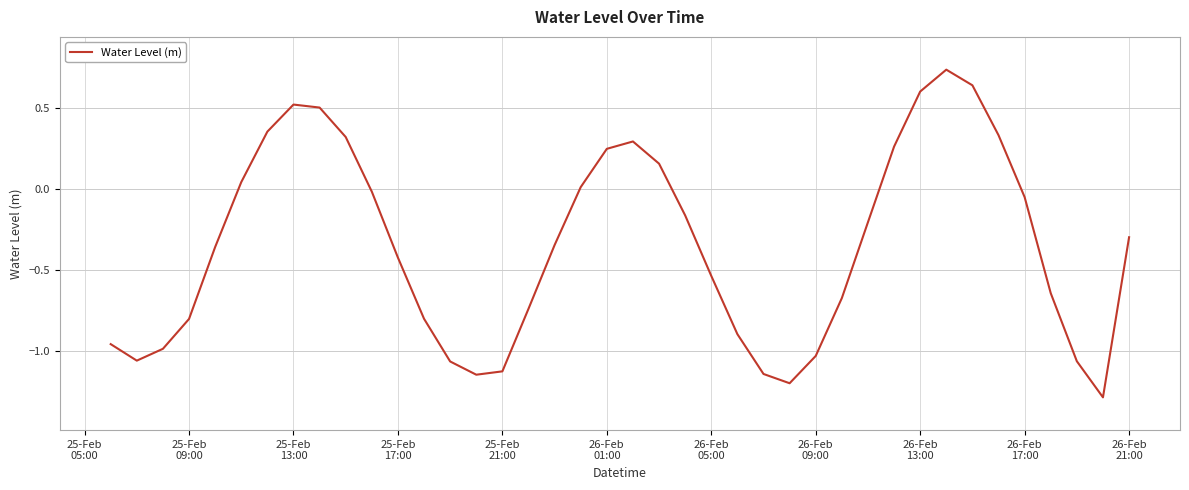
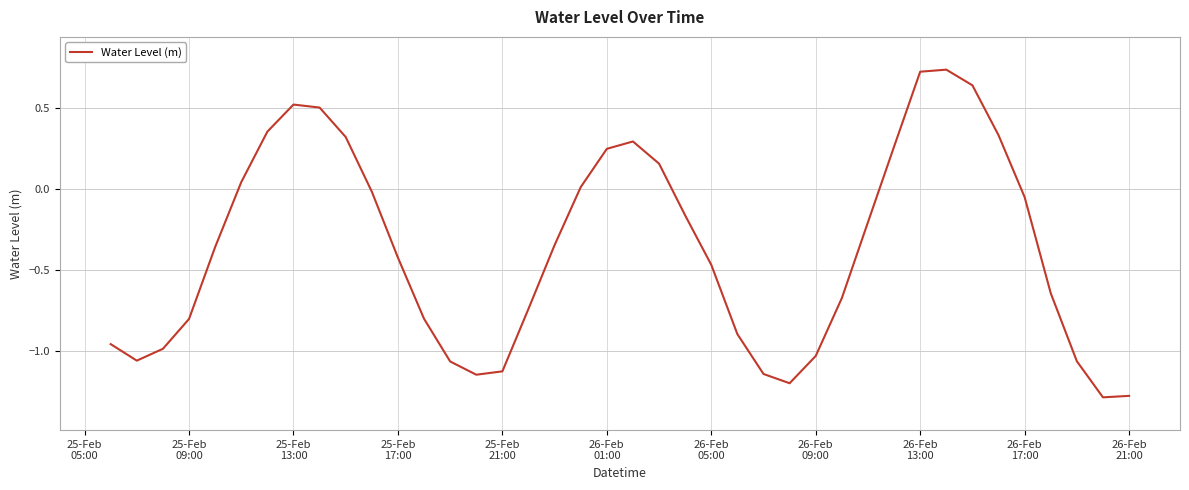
26-Feb 05:00: -0.54 -> -0.47
26-Feb 13:00: 0.60 -> 0.73
26-Feb 21:00: -0.30 -> -1.28
